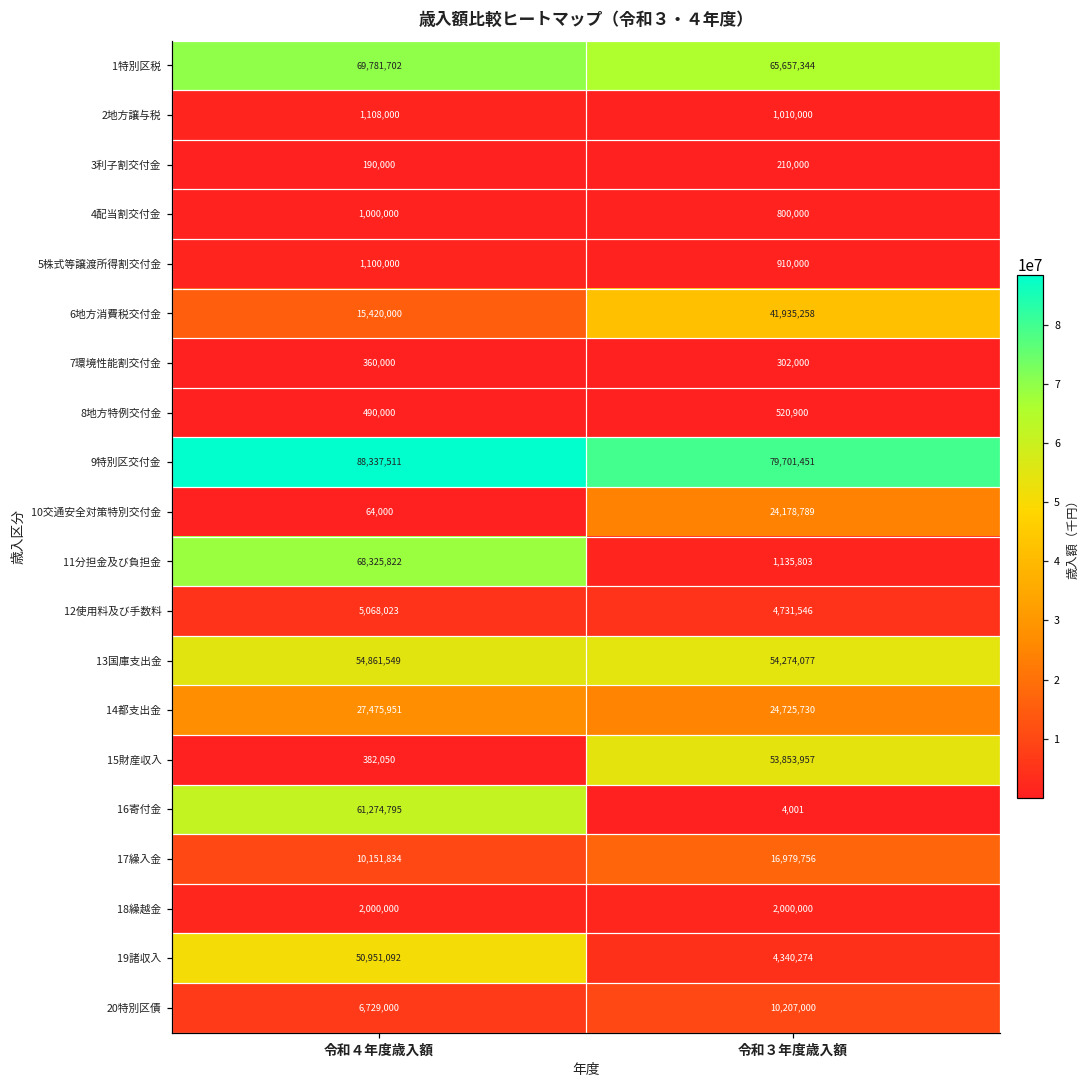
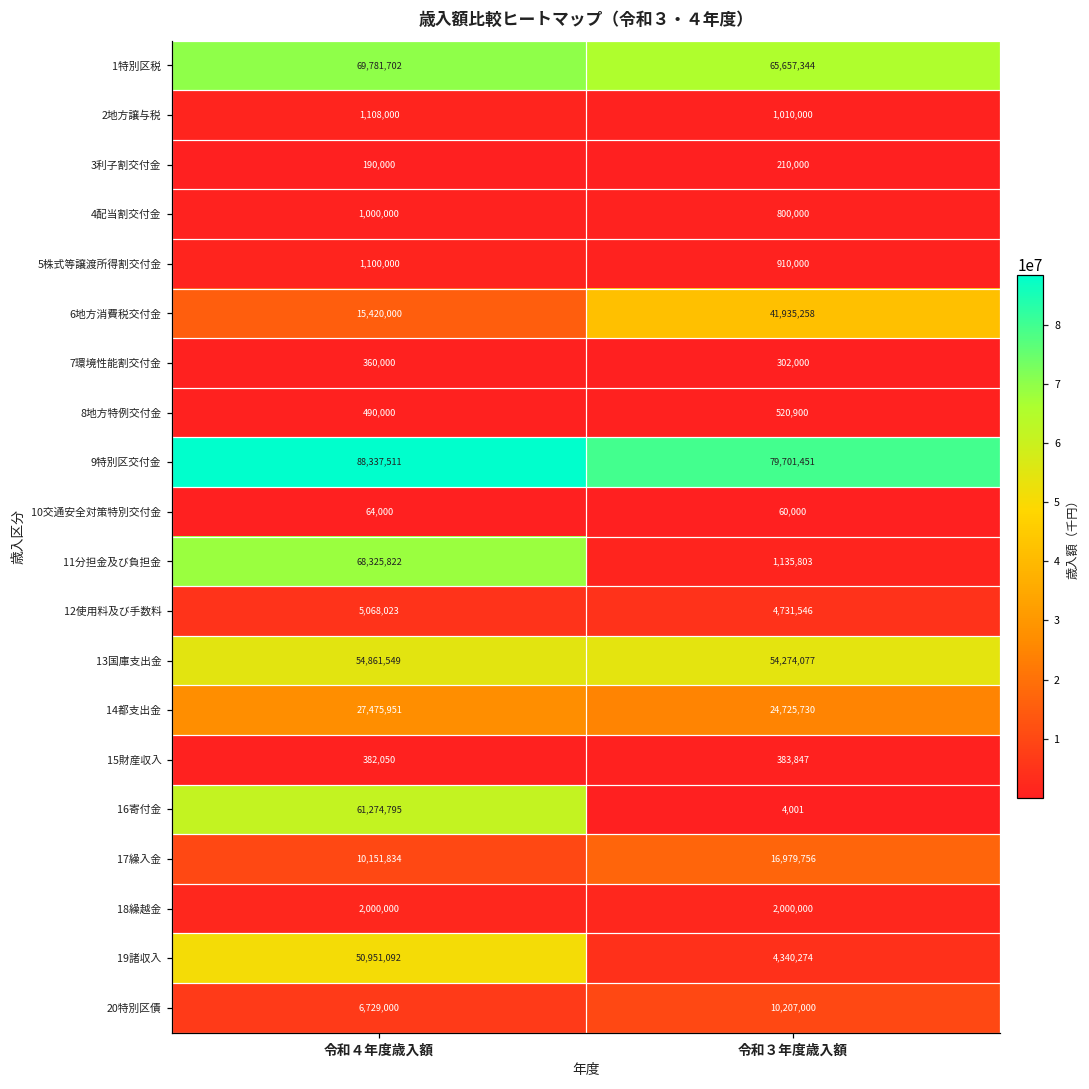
10交通安全対策特別交付金, 令和３年度歳入額: 24,178,789 -> 60,000
15財産収入, 令和３年度歳入額: 53,853,957 -> 383,847
